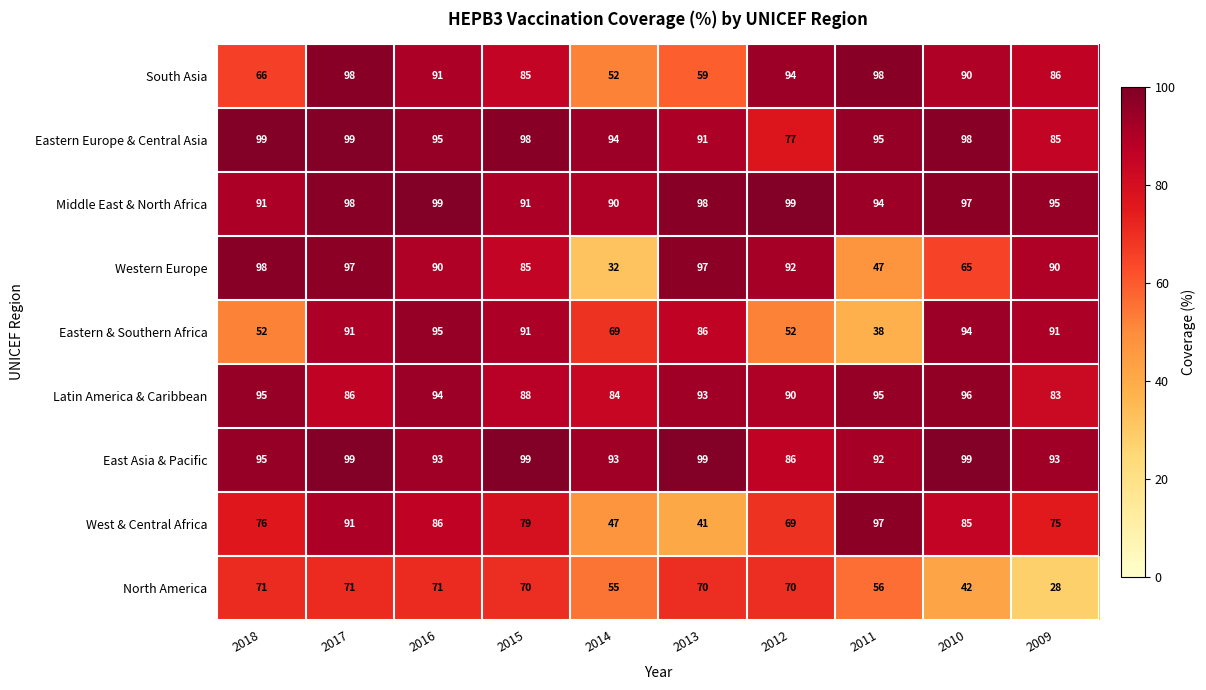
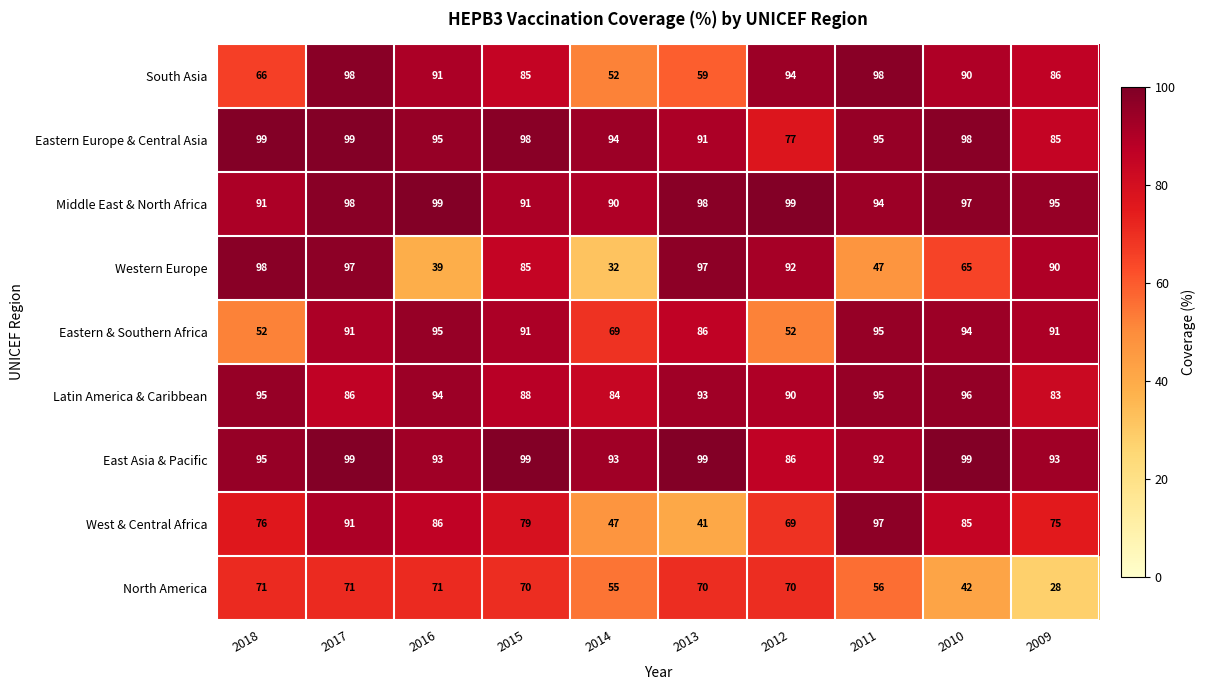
Western Europe, 2016: 90 -> 39
Eastern & Southern Africa, 2011: 38 -> 95
